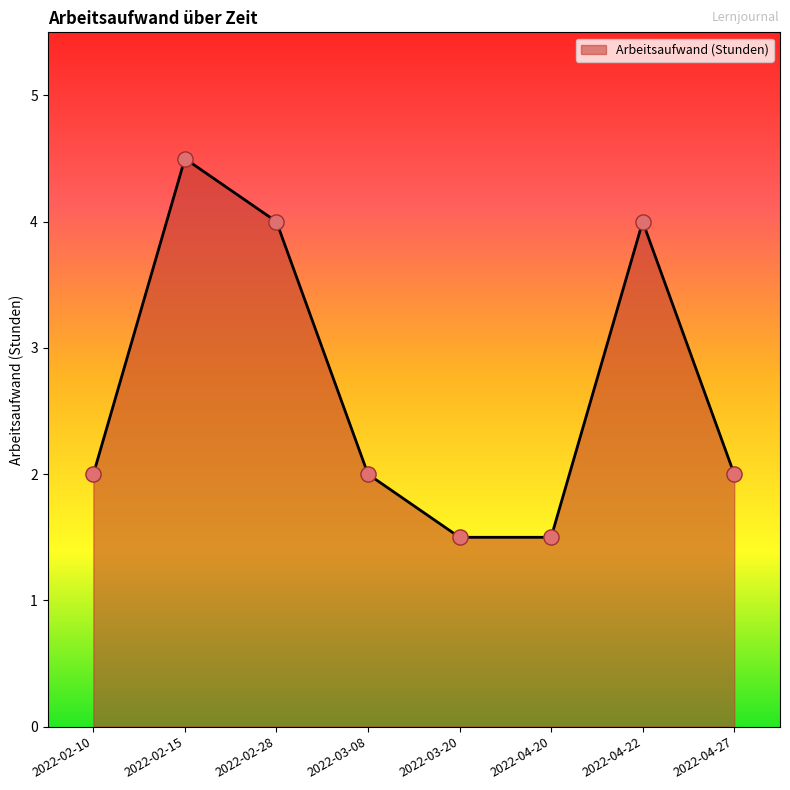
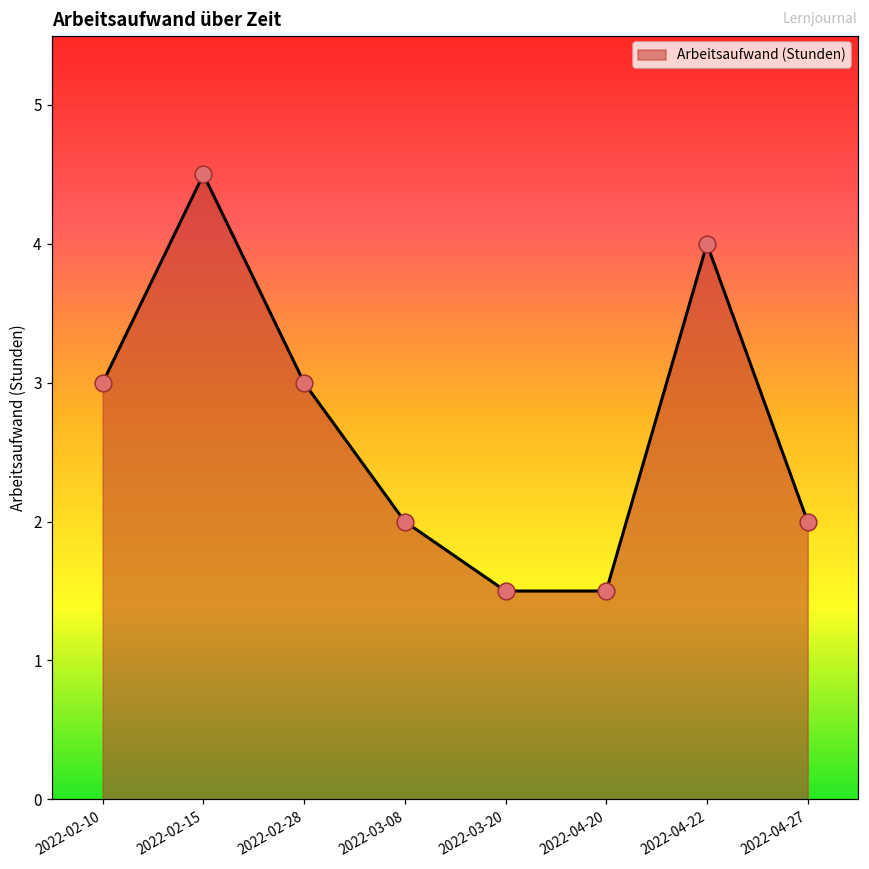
2022-02-10: 2 -> 3
2022-02-28: 4 -> 3
